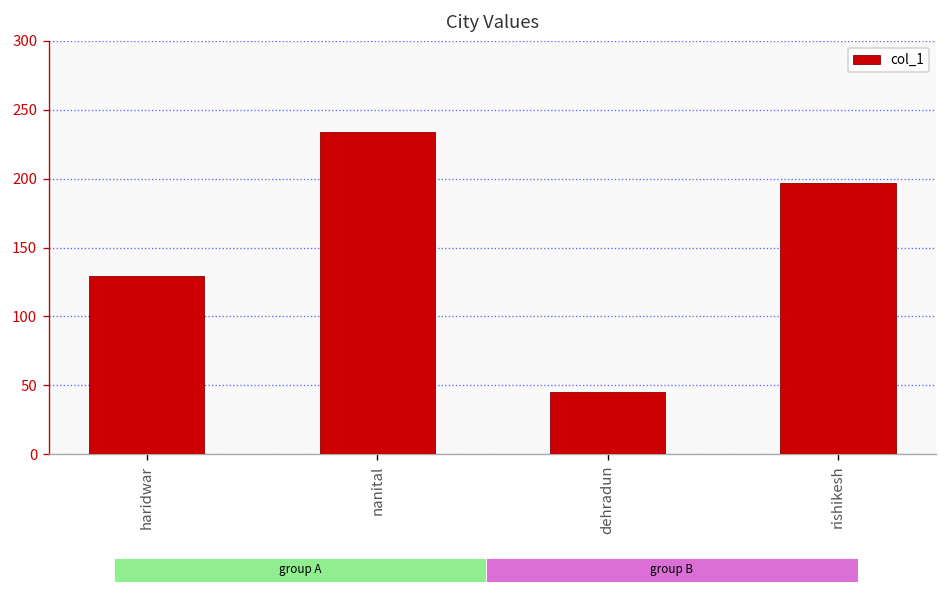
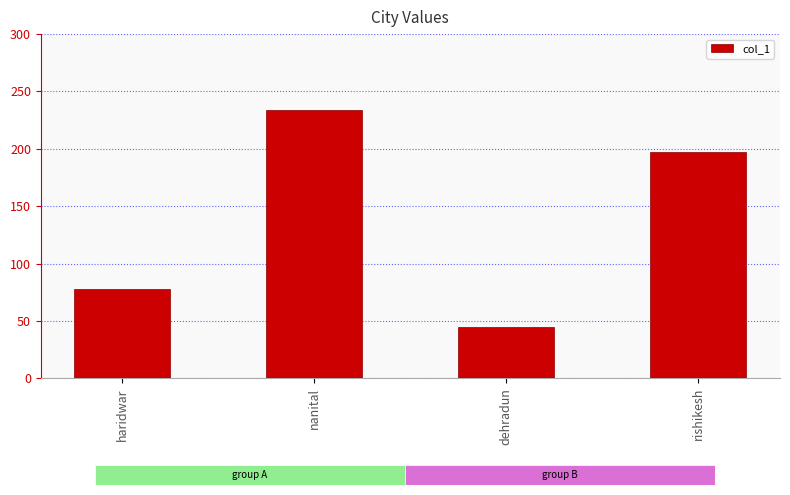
City Values, haridwar: 129 -> 78
